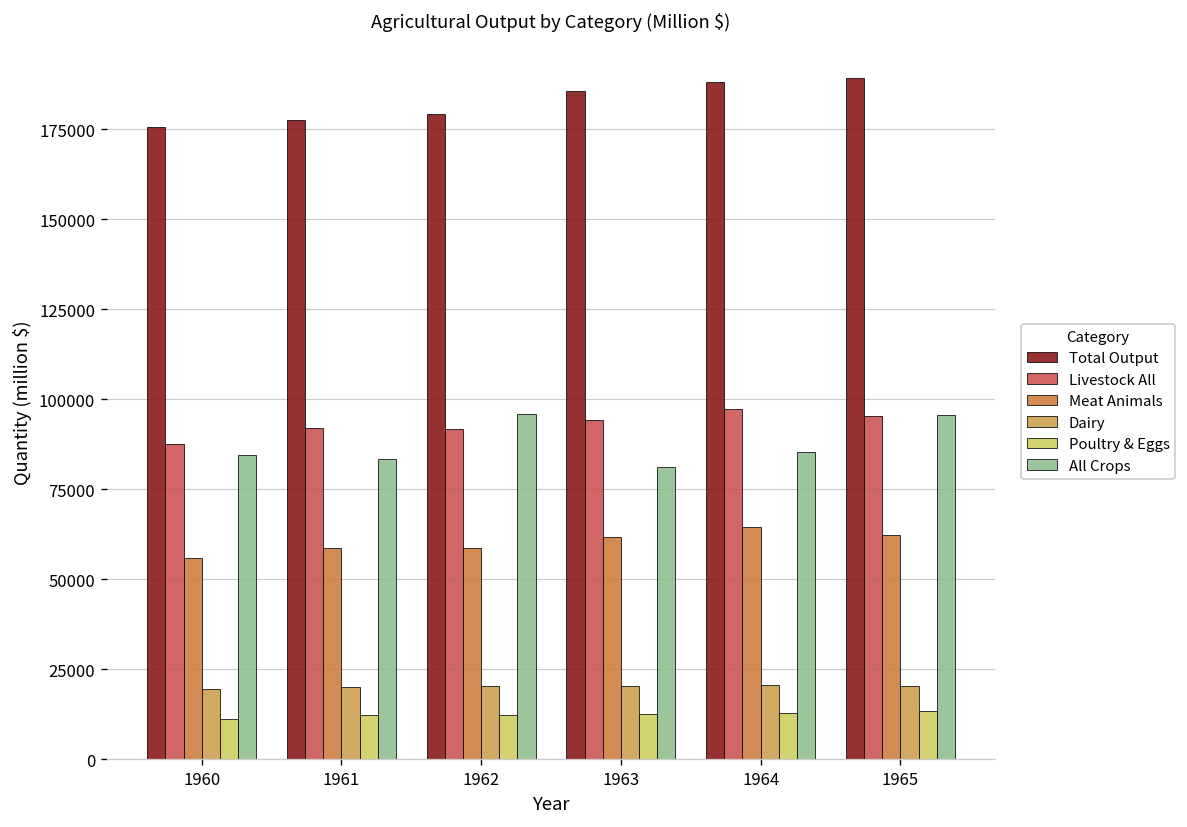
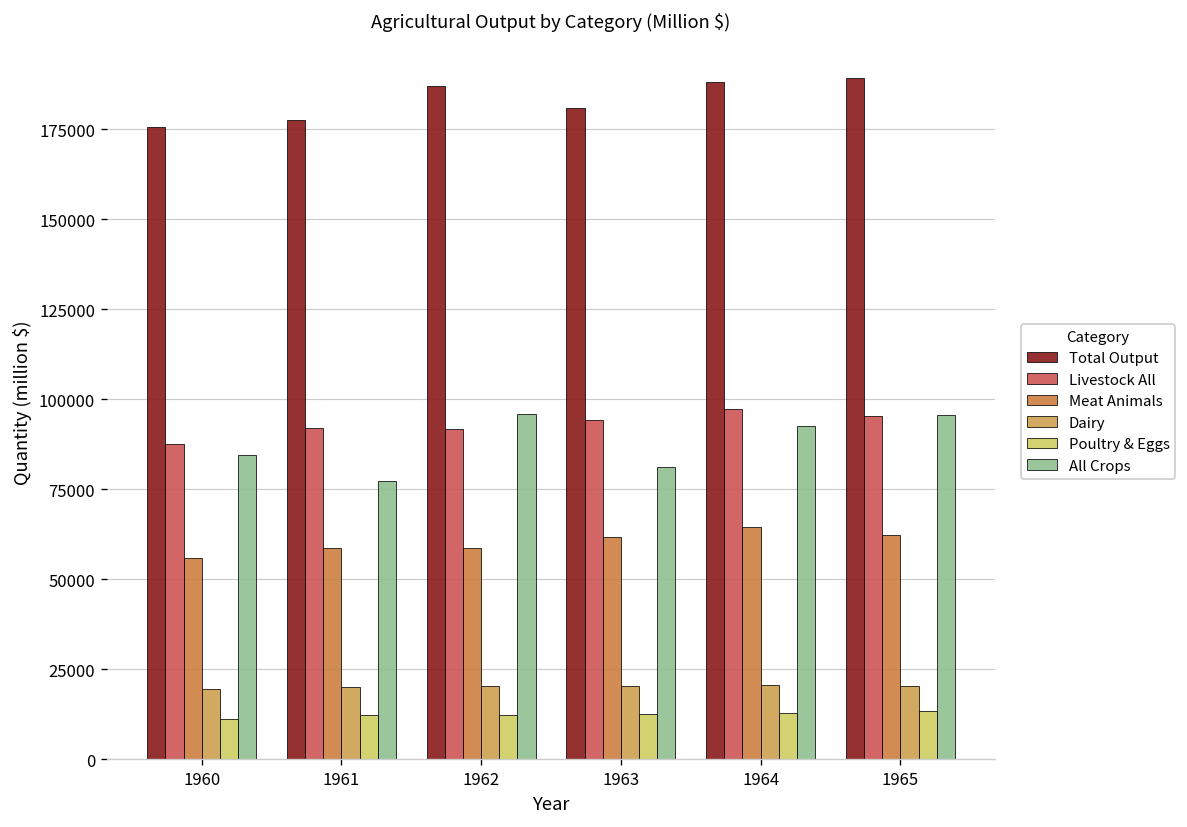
All Crops, 1961: 83000 -> 77000
Total Output, 1962: 179000 -> 187000
Total Output, 1963: 186000 -> 181000
All Crops, 1964: 85000 -> 93000
